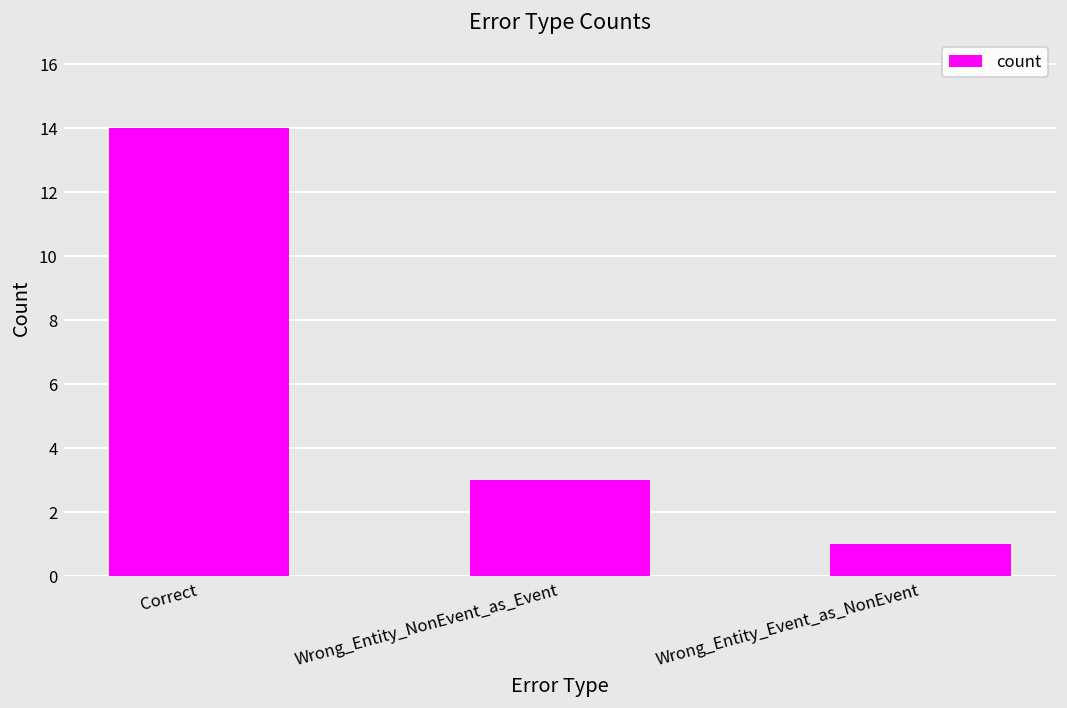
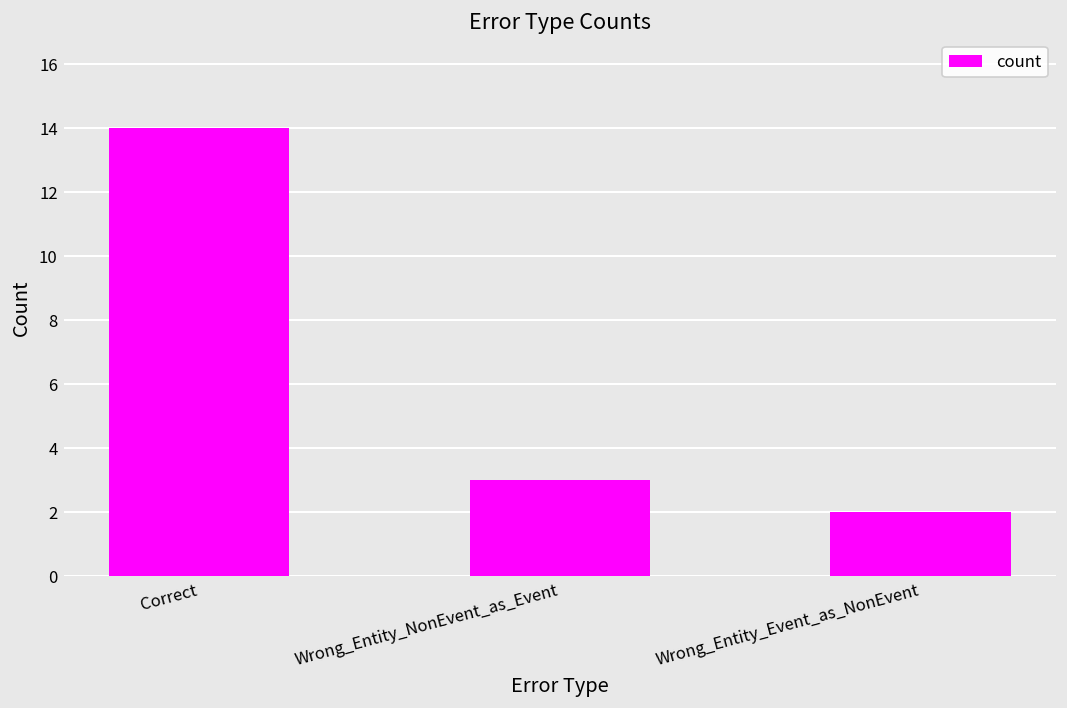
Wrong_Entity_Event_as_NonEvent: 1 -> 2
